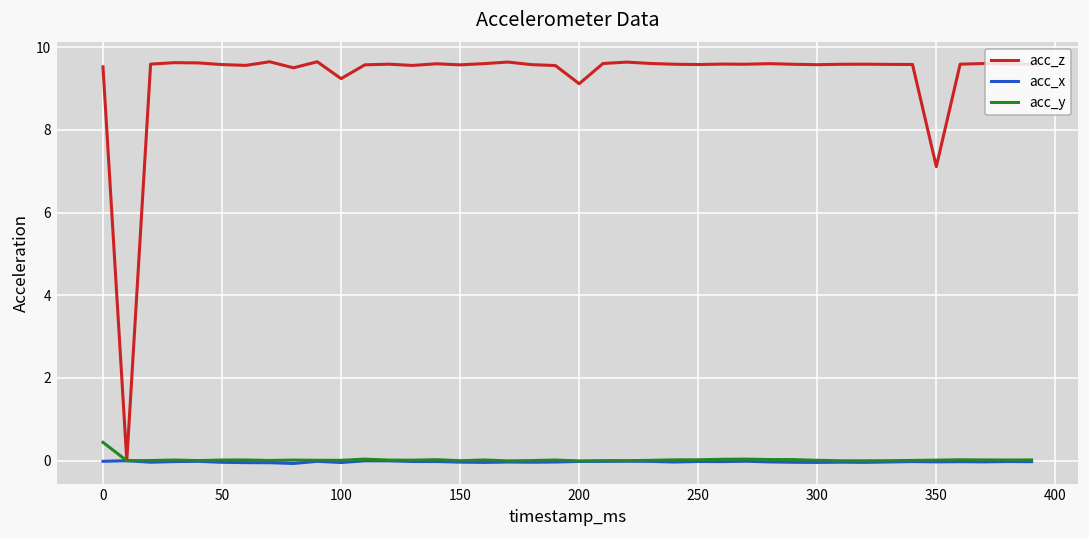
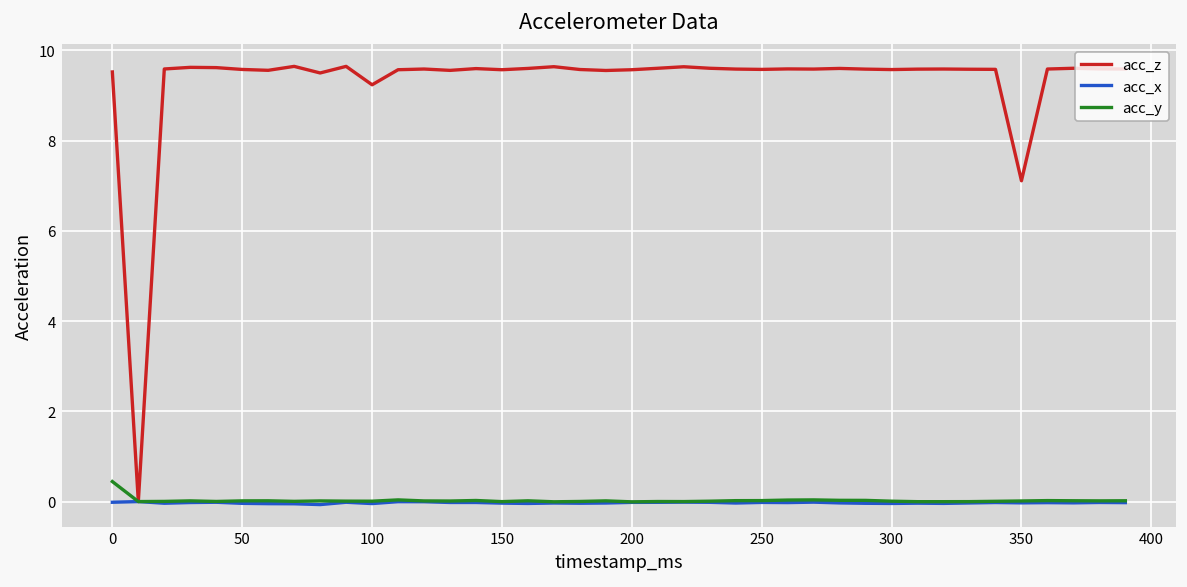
acc_z, 200: 9.1 -> 9.6
